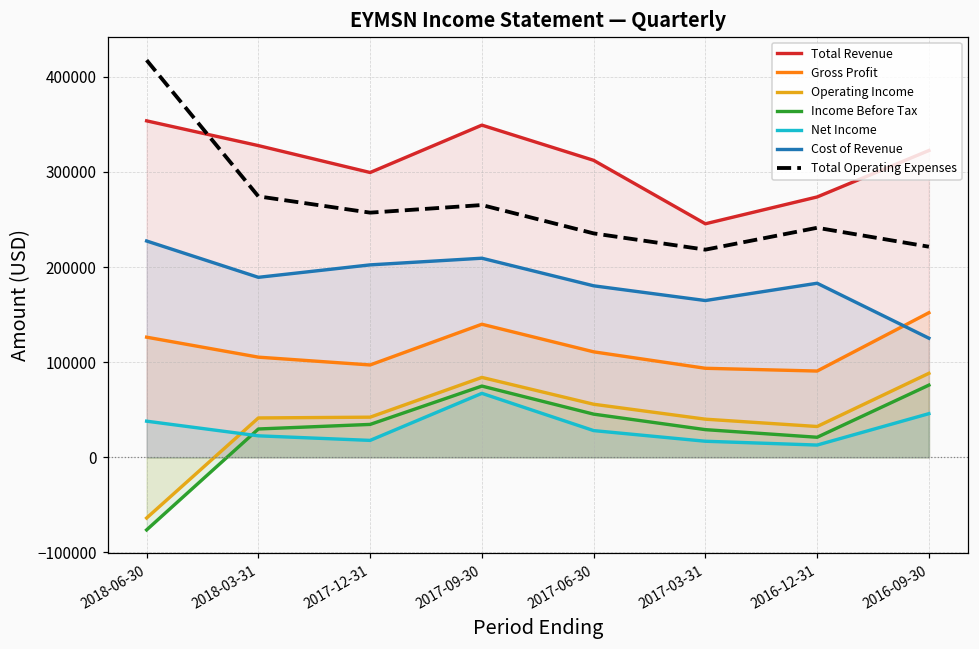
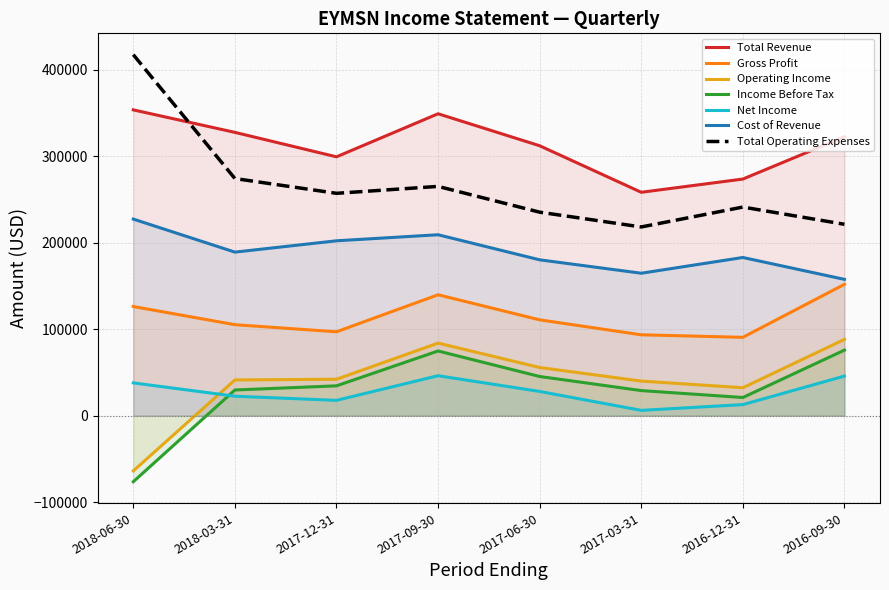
Net Income, 2017-09-30: 70000 -> 50000
Total Revenue, 2017-03-31: 250000 -> 260000
Net Income, 2017-03-31: 20000 -> 10000
Cost of Revenue, 2016-09-30: 130000 -> 160000
